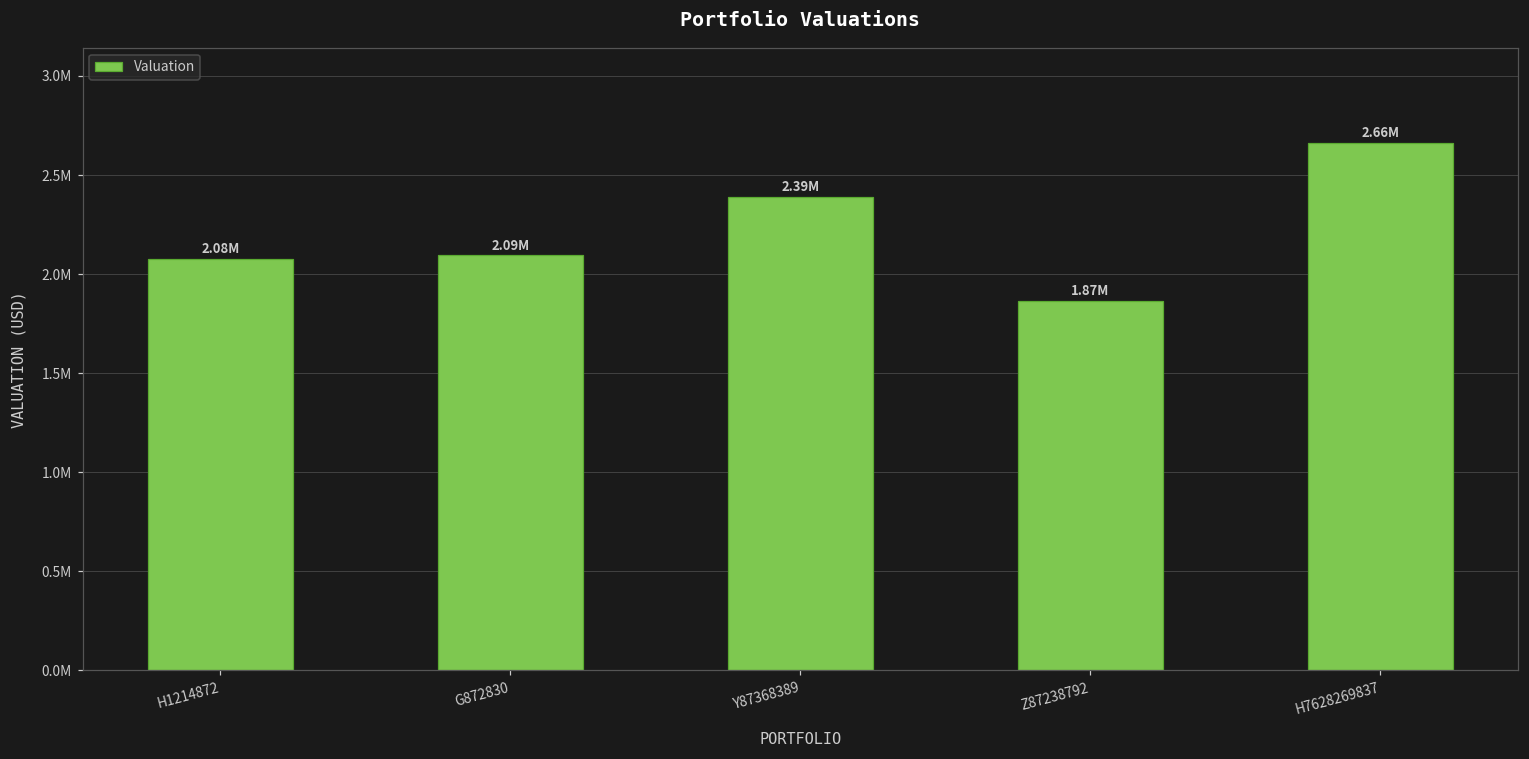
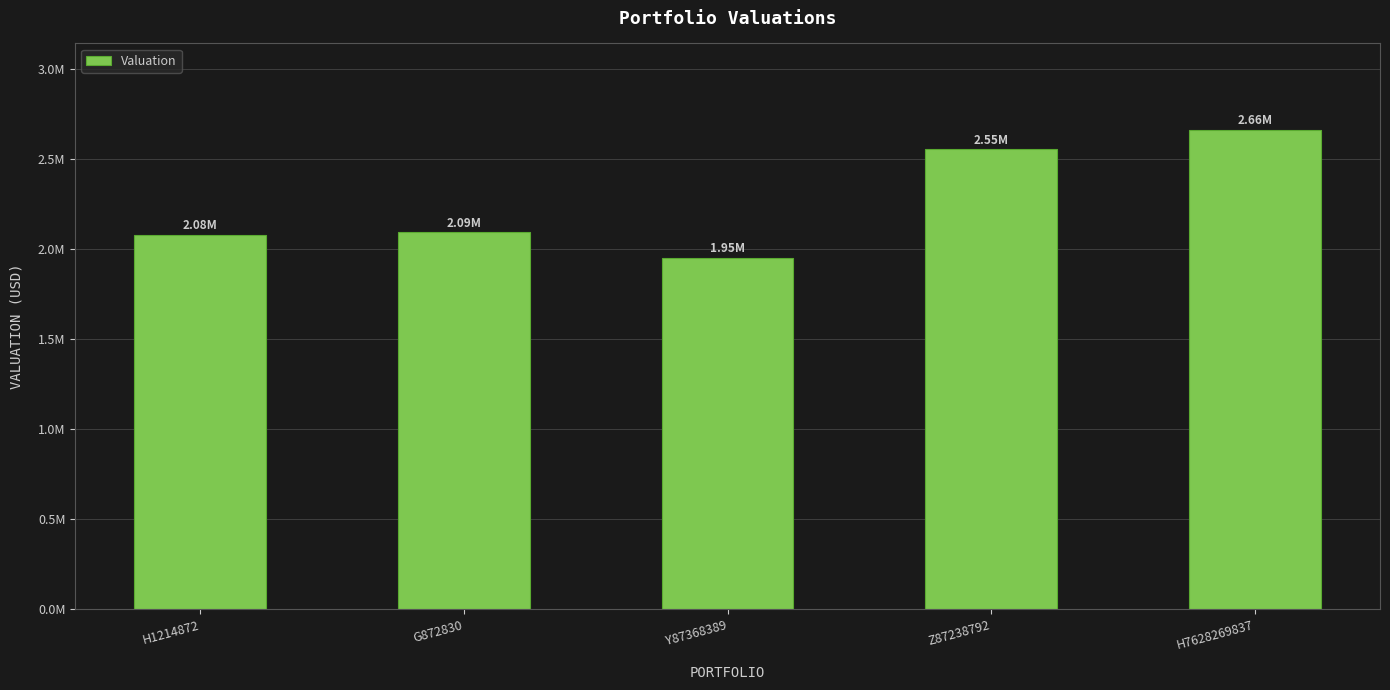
Y87368389: 2.39M -> 1.95M
Z87238792: 1.87M -> 2.55M
